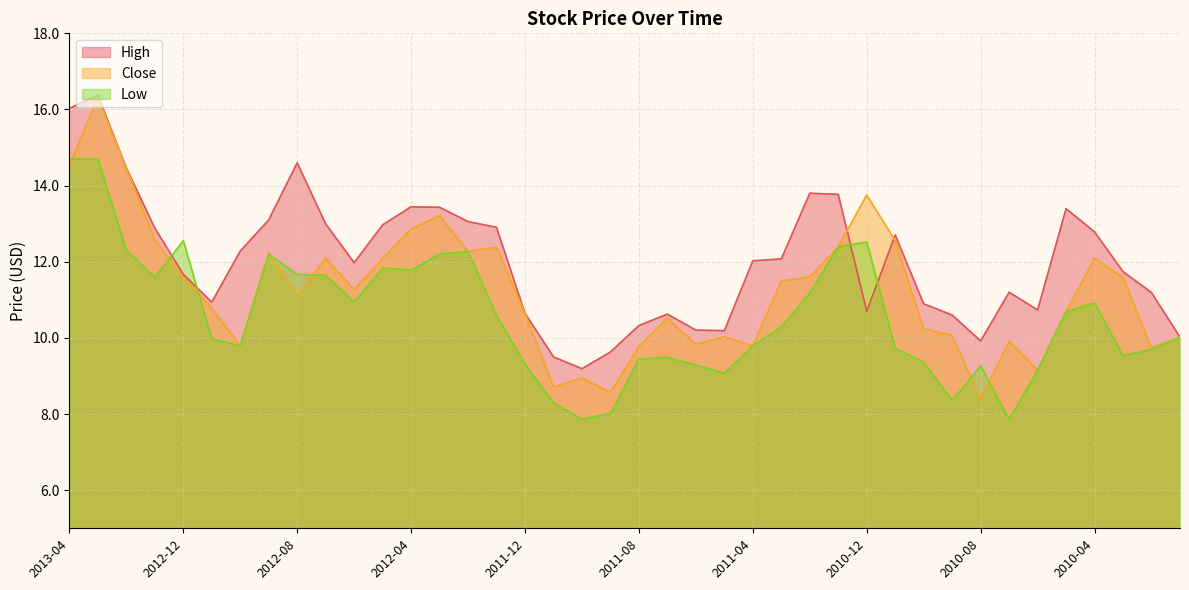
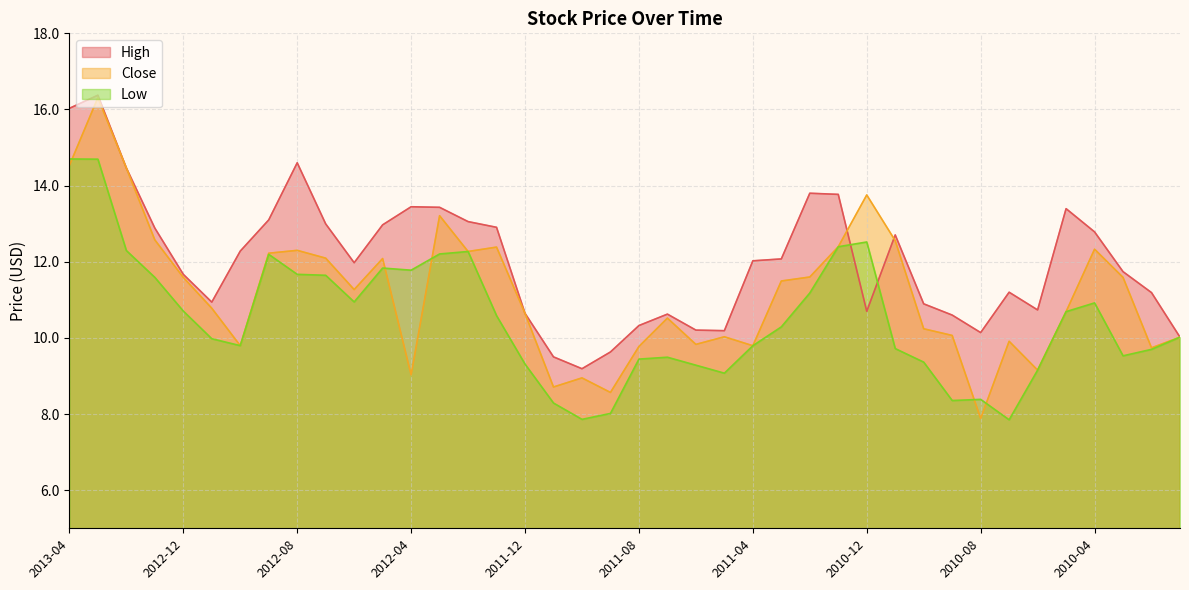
Low, 2012-12: 12.6 -> 10.7
Close, 2012-08: 11.1 -> 12.3
Close, 2012-04: 12.9 -> 9.0
High, 2010-08: 9.9 -> 10.1
Close, 2010-08: 8.4 -> 7.9
Low, 2010-08: 9.3 -> 8.4
Close, 2010-04: 12.1 -> 12.3
